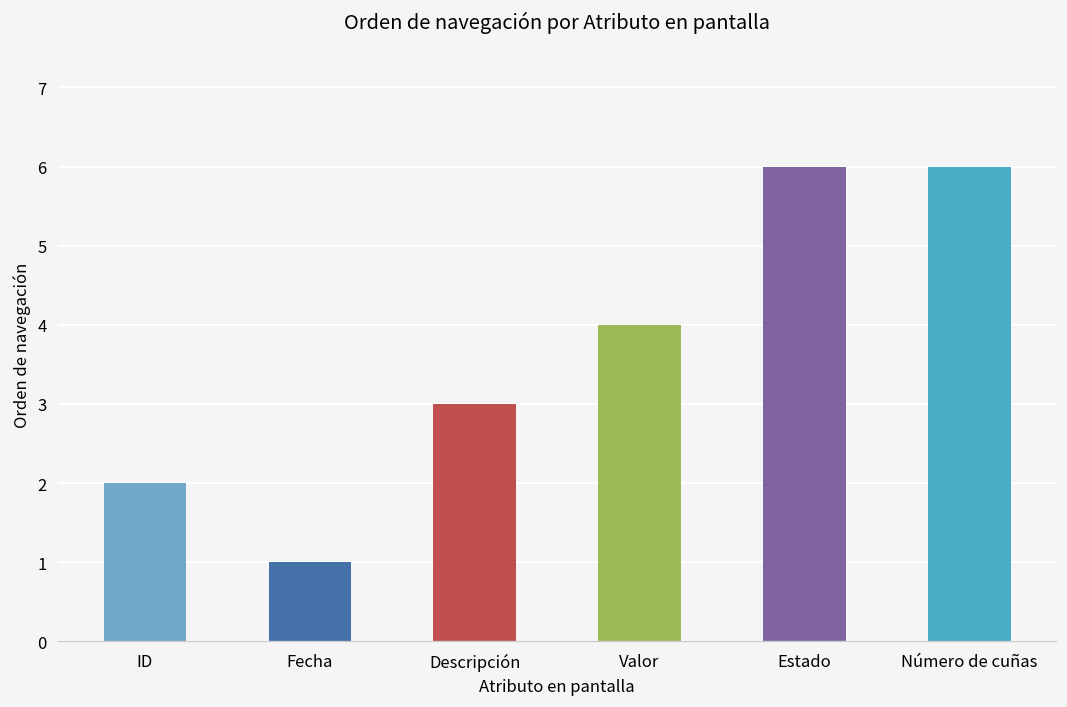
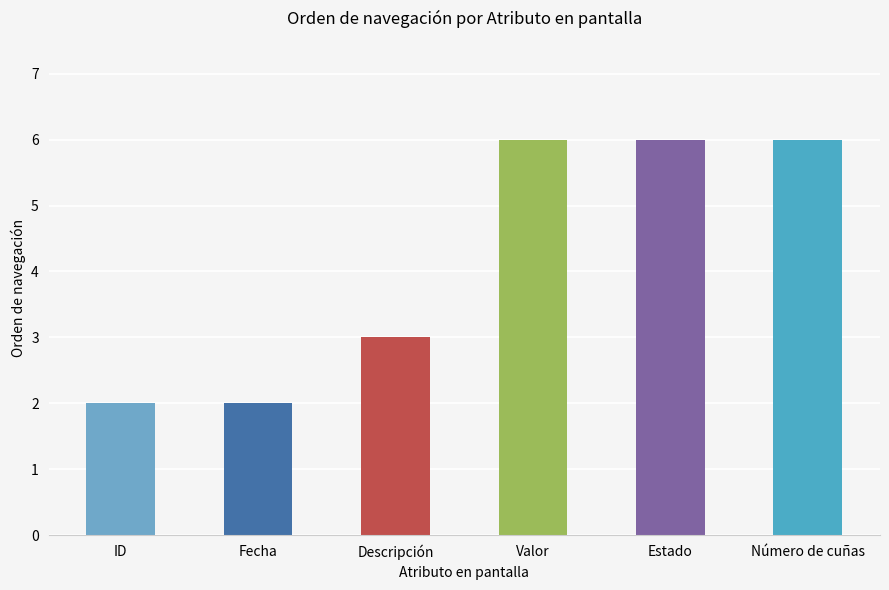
Fecha: 1 -> 2
Valor: 4 -> 6
